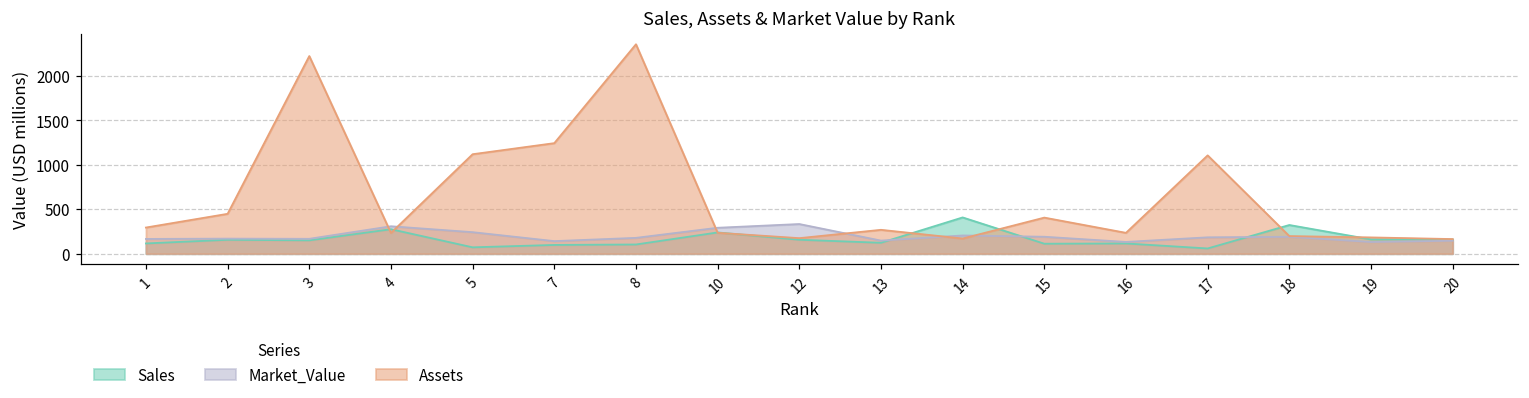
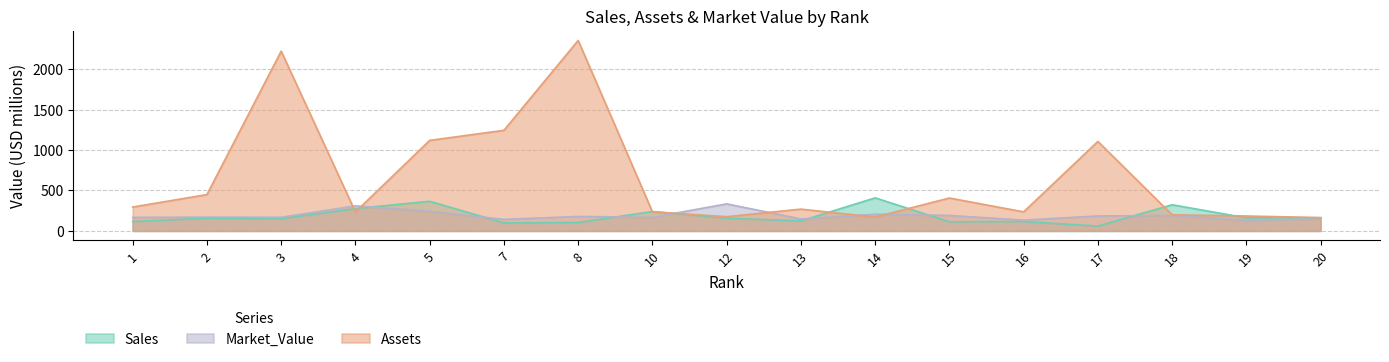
Sales, 5: 100 -> 400
Market_Value, 10: 300 -> 200
